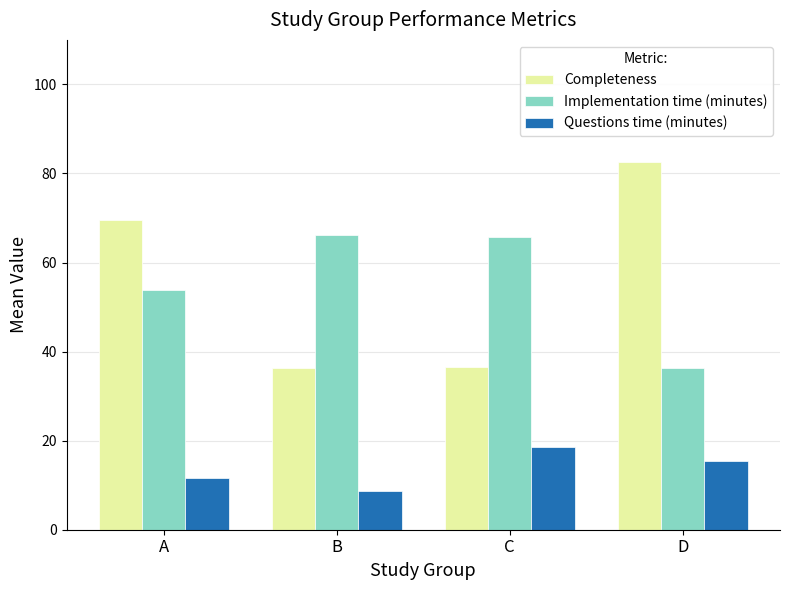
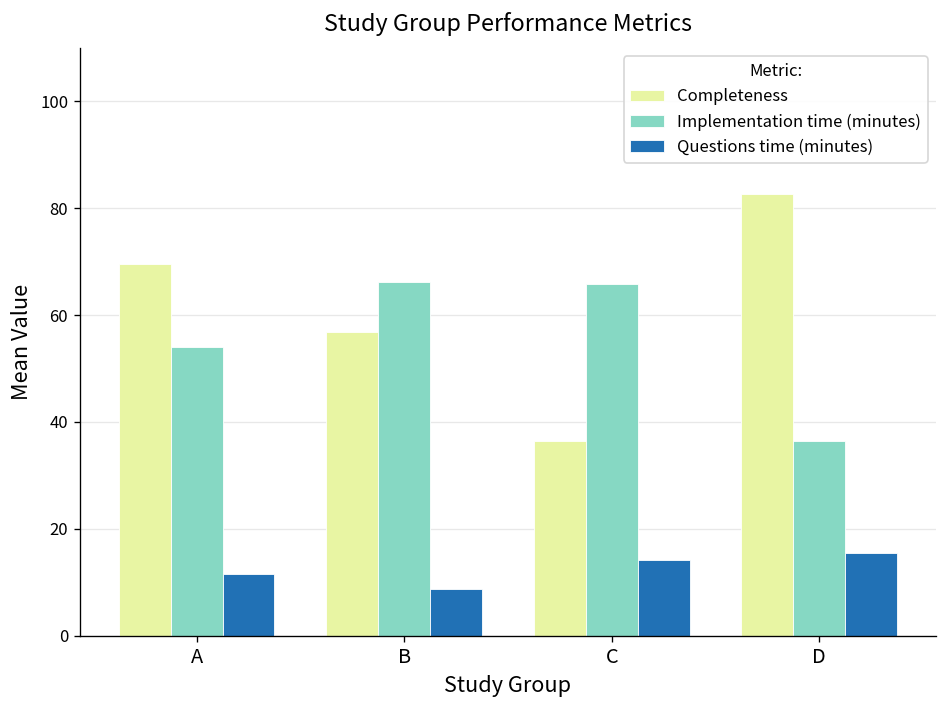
Completeness, B: 36 -> 57
Questions time (minutes), C: 19 -> 14
